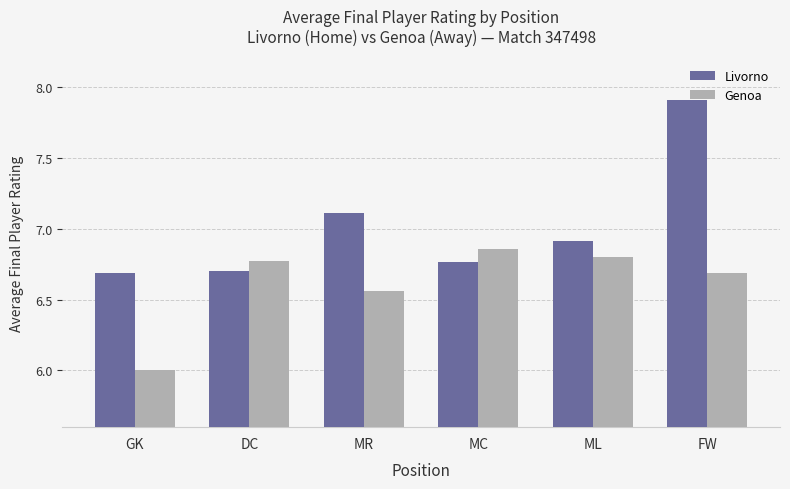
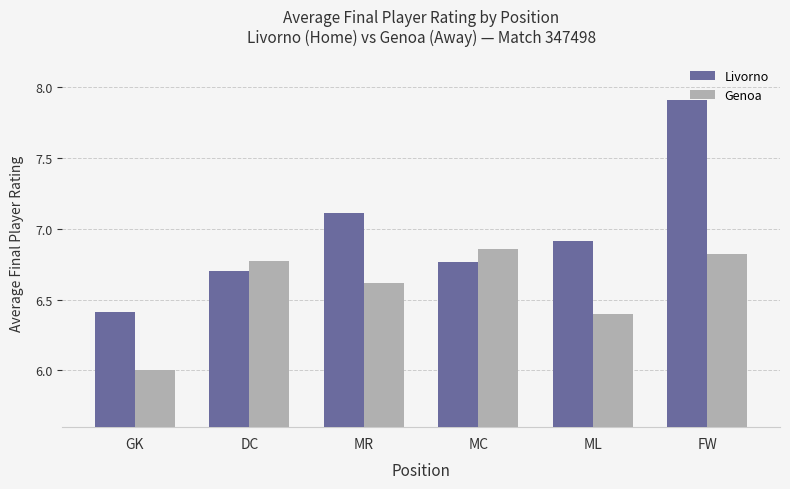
Livorno, GK: 6.69 -> 6.41
Genoa, MR: 6.56 -> 6.62
Genoa, ML: 6.8 -> 6.4
Genoa, FW: 6.69 -> 6.82
